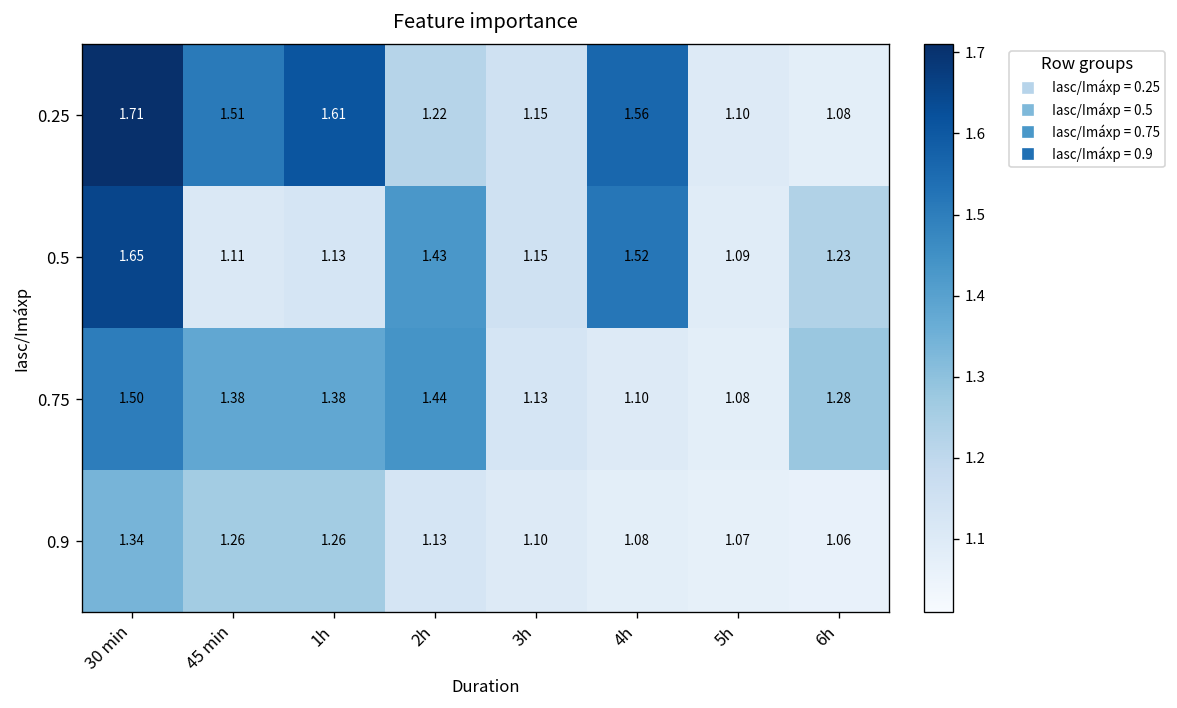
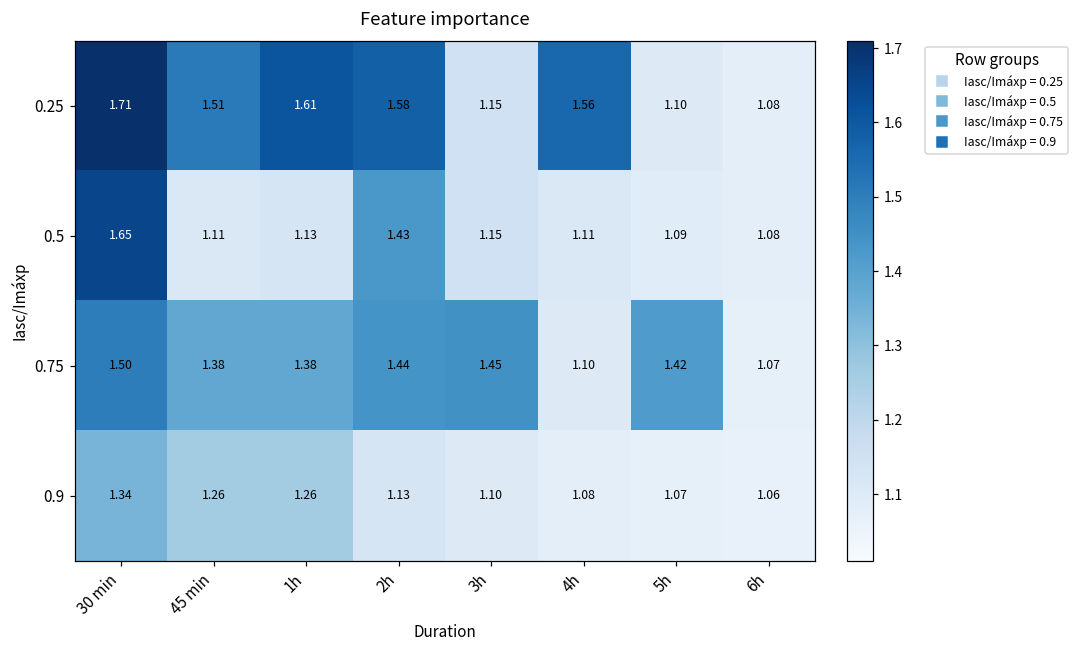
0.25, 2h: 1.22 -> 1.58
0.5, 4h: 1.52 -> 1.11
0.5, 6h: 1.23 -> 1.08
0.75, 3h: 1.13 -> 1.45
0.75, 5h: 1.08 -> 1.42
0.75, 6h: 1.28 -> 1.07
